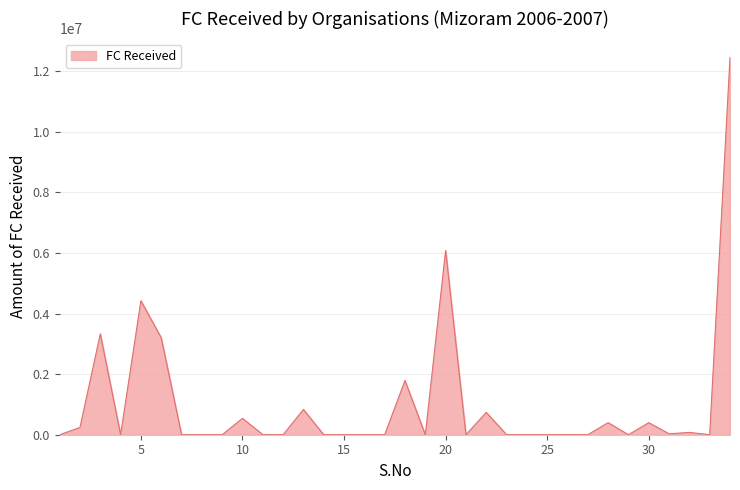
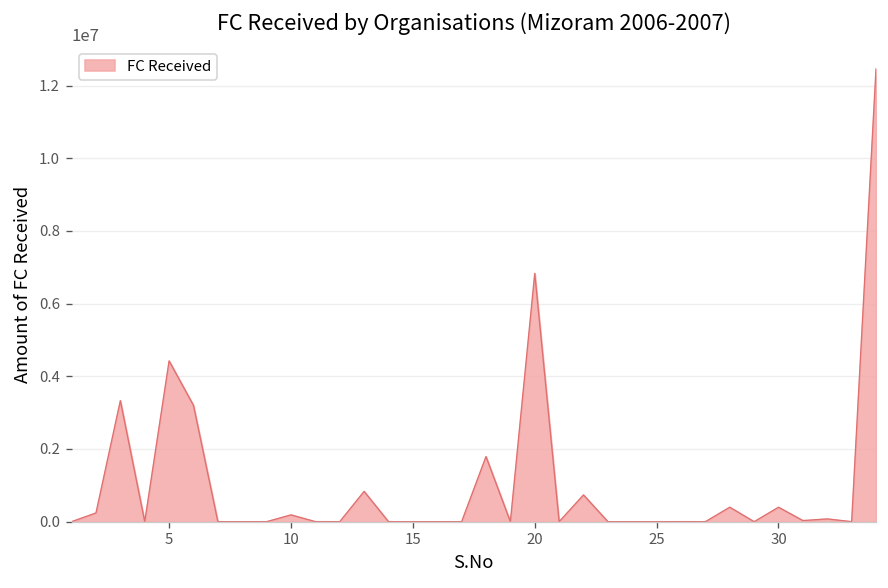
10: 500000 -> 200000
20: 6100000 -> 6800000
